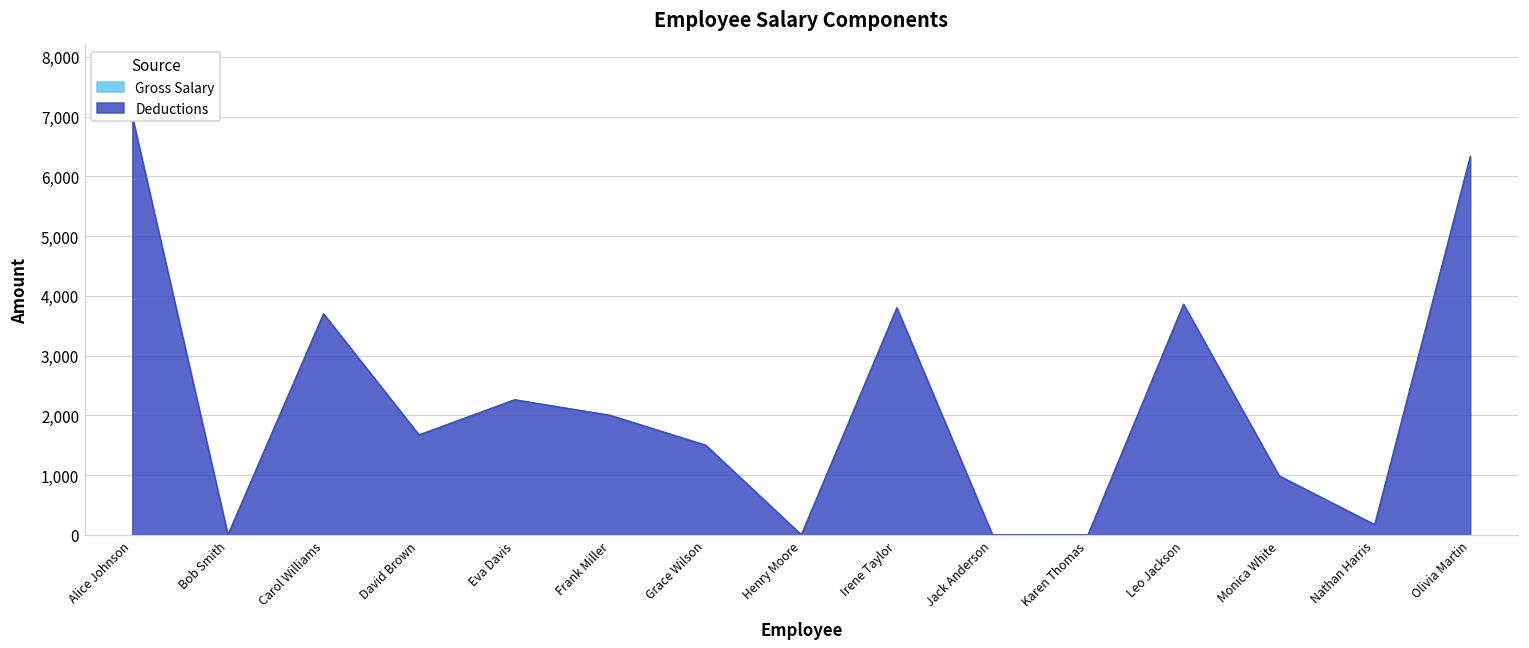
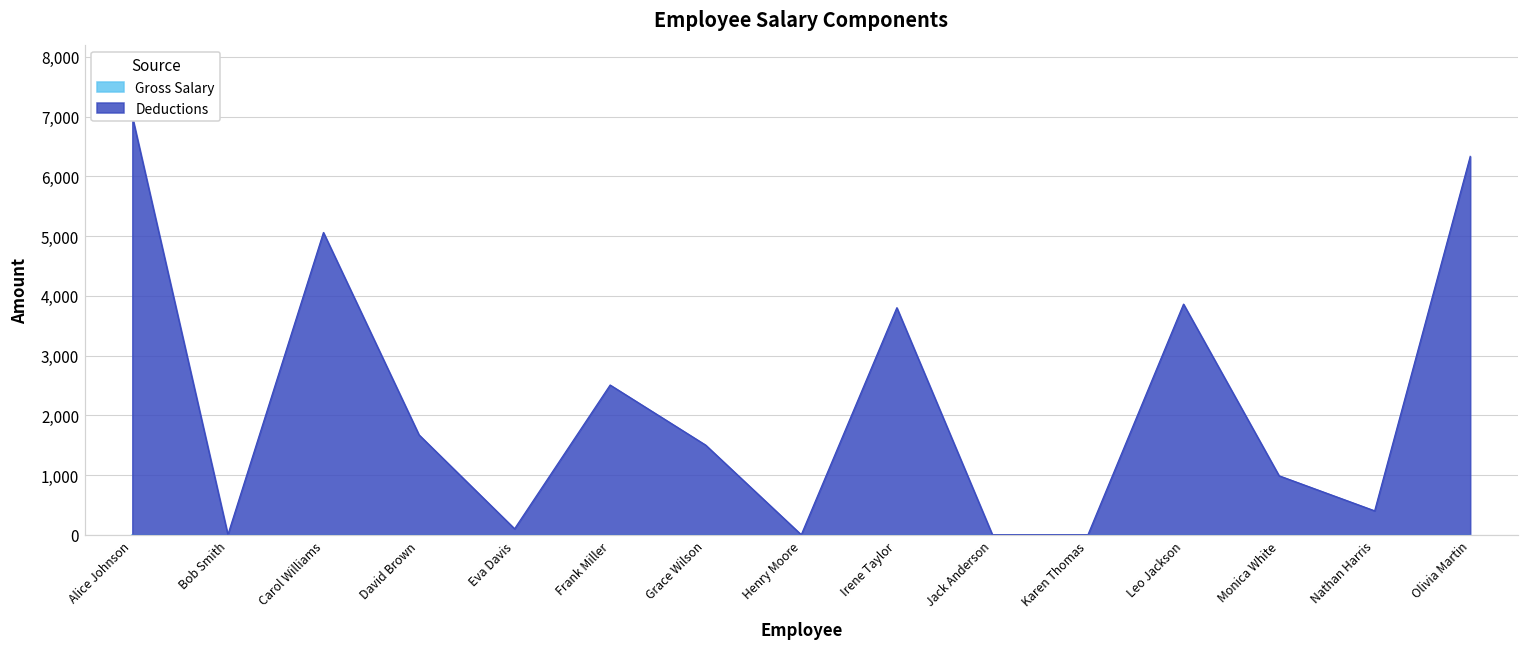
Deductions, Carol Williams: 3,700 -> 5,100
Deductions, Eva Davis: 2,300 -> 100
Deductions, Frank Miller: 2,000 -> 2,500
Deductions, Nathan Harris: 200 -> 400
